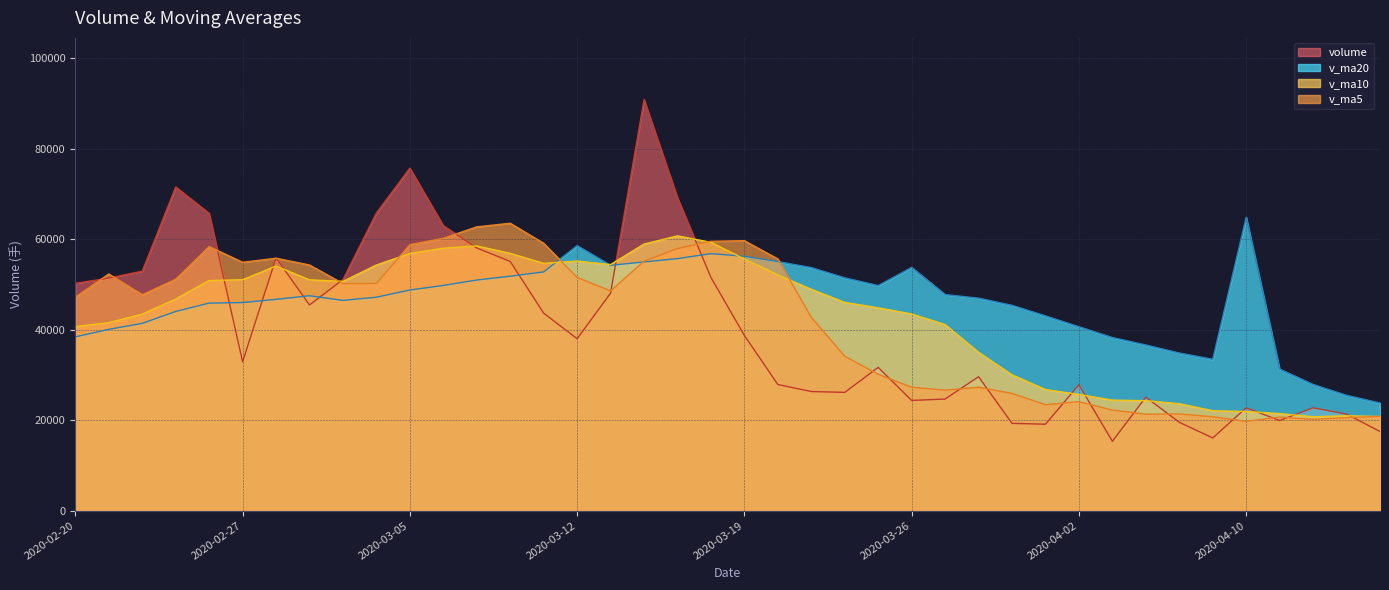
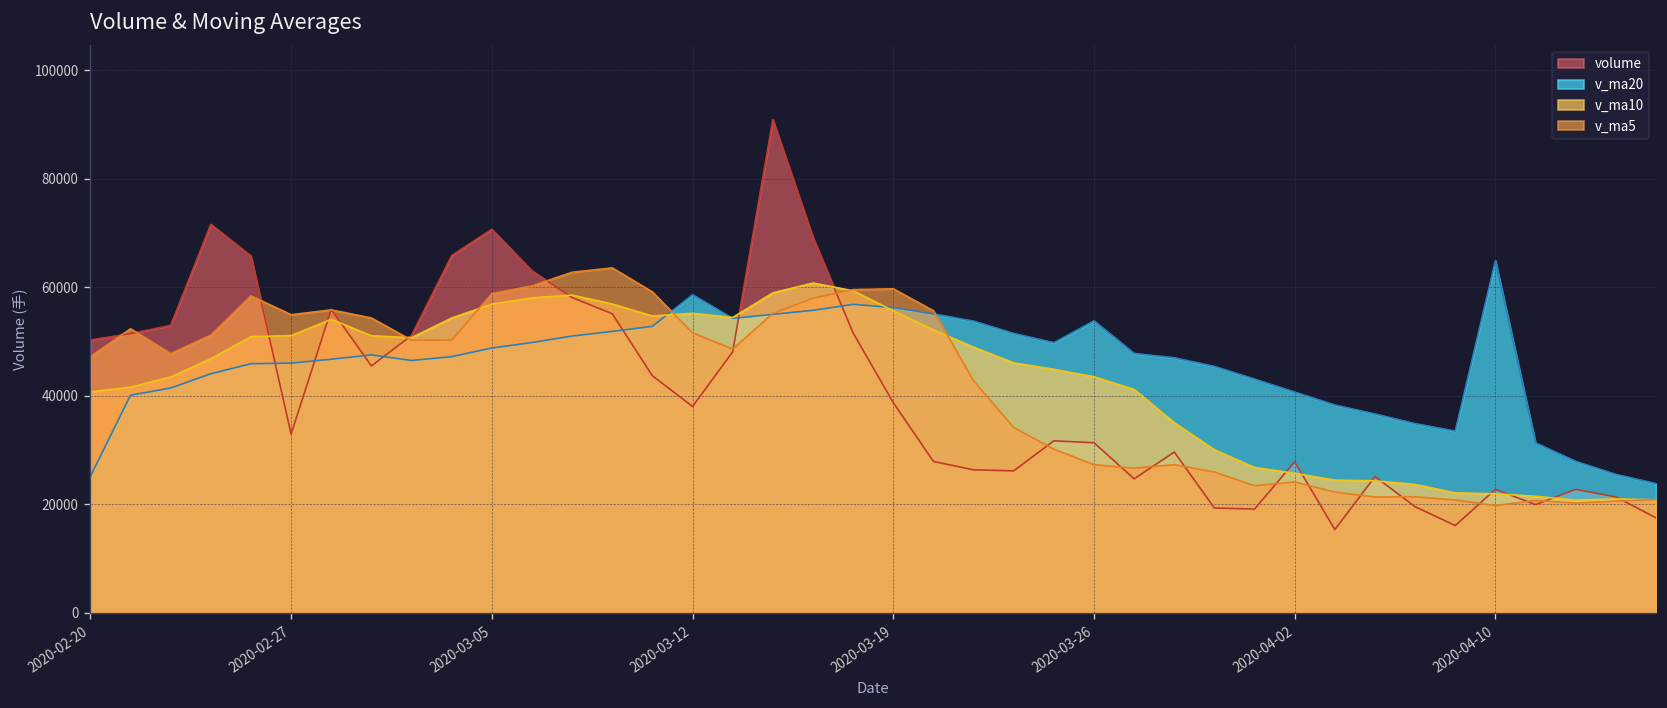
v_ma20, 2020-02-20: 38000 -> 25000
volume, 2020-03-05: 76000 -> 71000
volume, 2020-03-26: 24000 -> 31000
